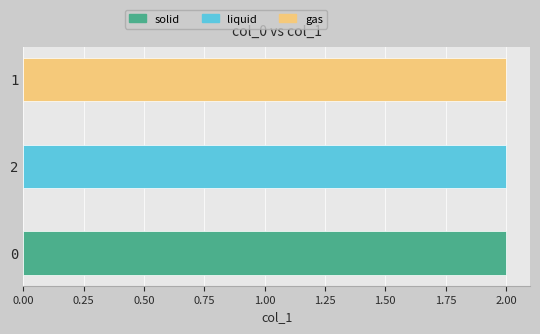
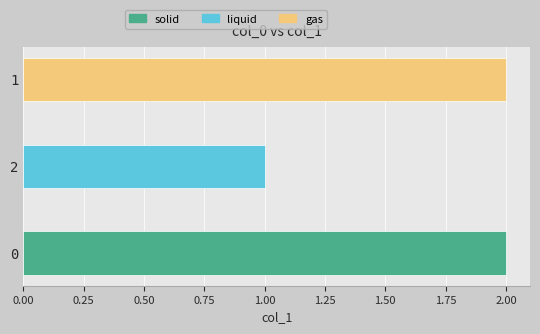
2: 2 -> 1
